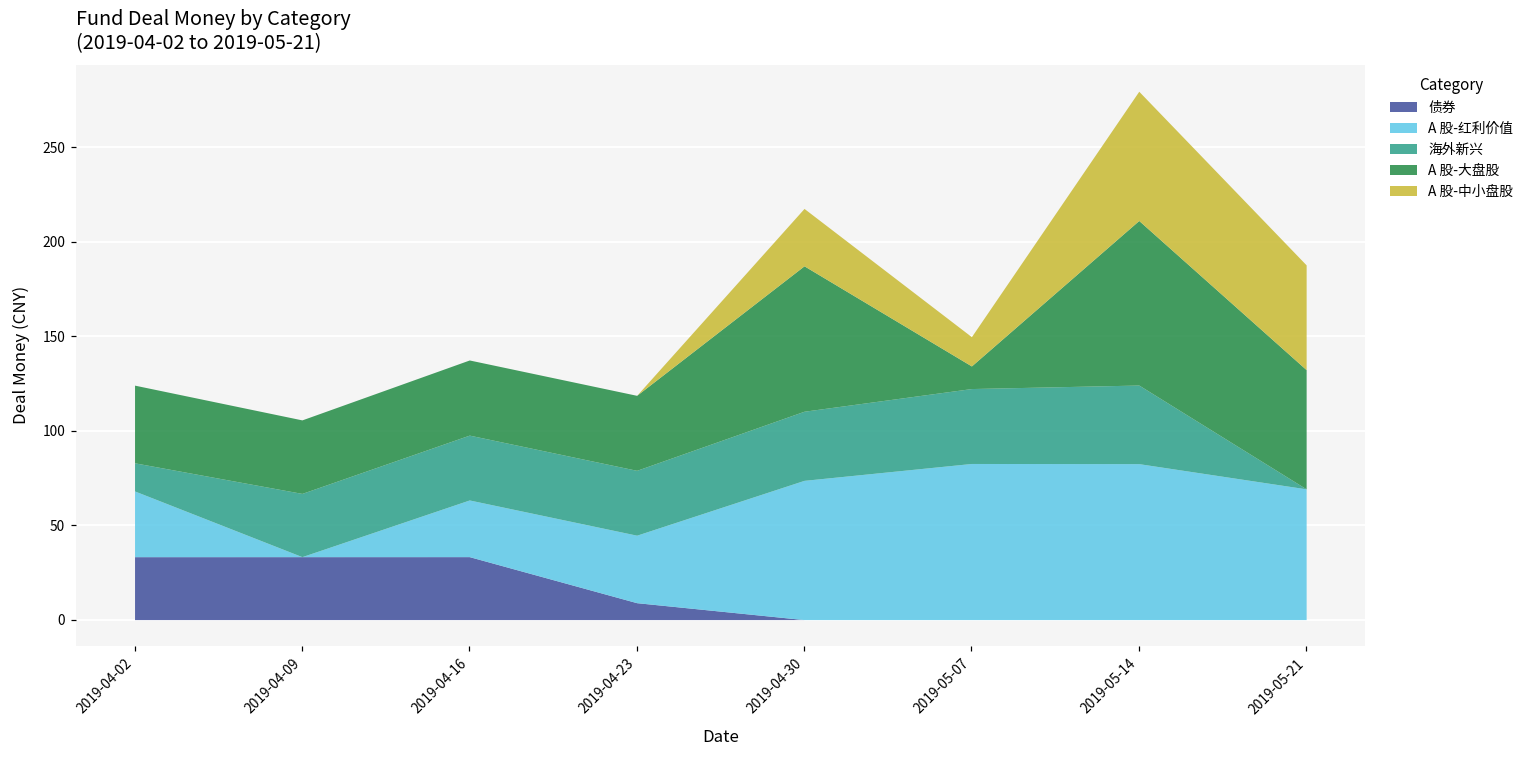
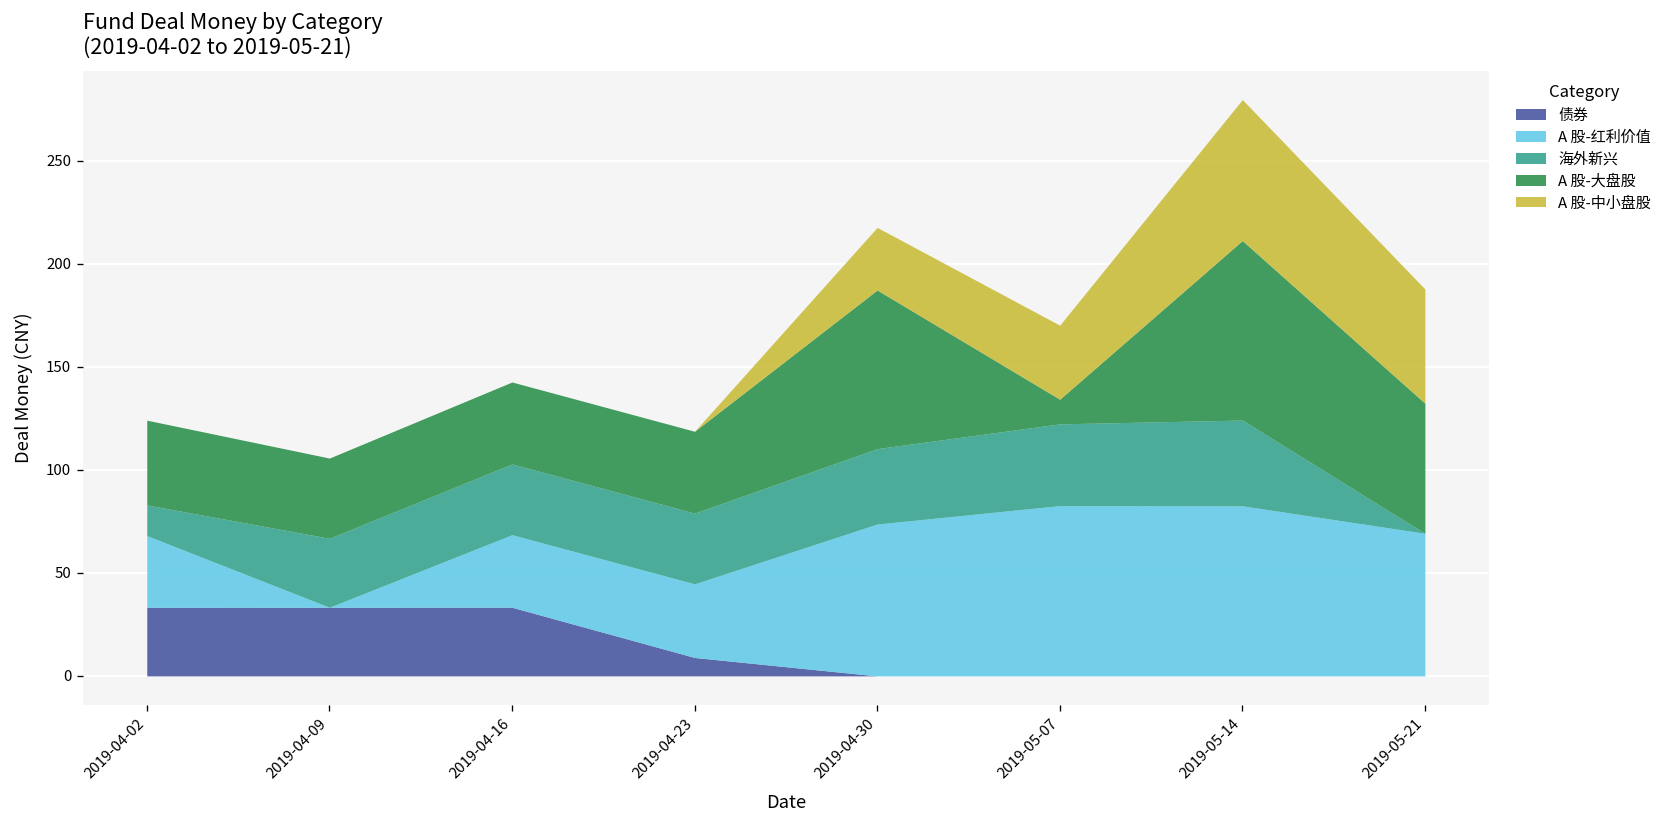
A 股-红利价值, 2019-04-16: 30 -> 35
A 股-中小盘股, 2019-05-07: 16 -> 36
